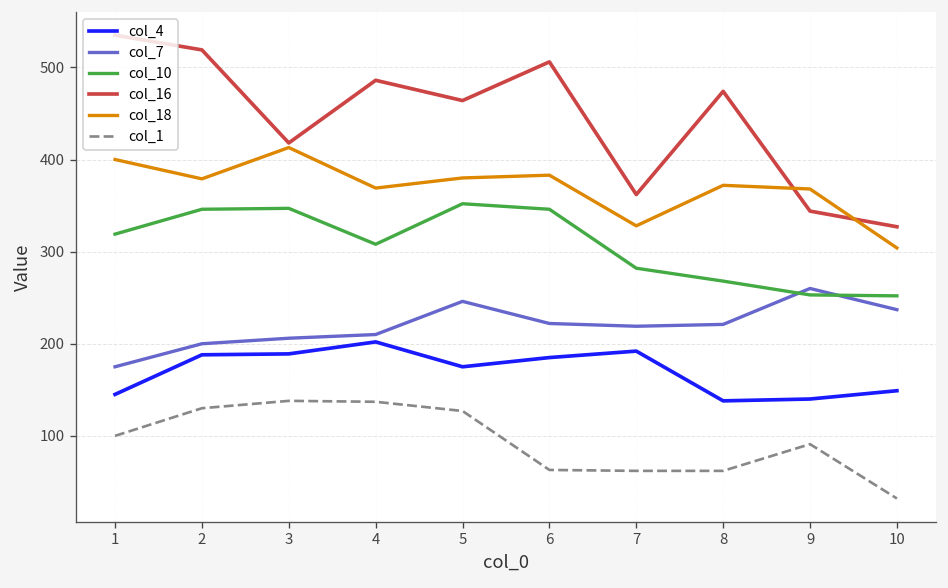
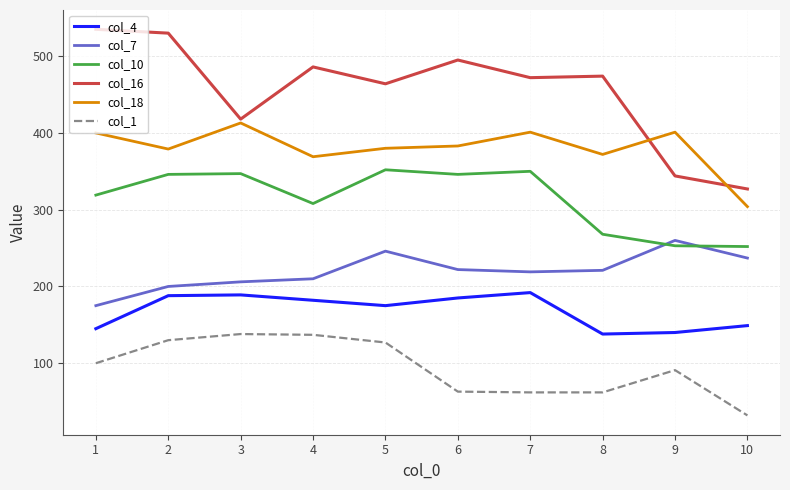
col_16, 2: 520 -> 530
col_4, 4: 200 -> 180
col_16, 6: 510 -> 500
col_10, 7: 280 -> 350
col_16, 7: 360 -> 470
col_18, 7: 330 -> 400
col_18, 9: 370 -> 400
